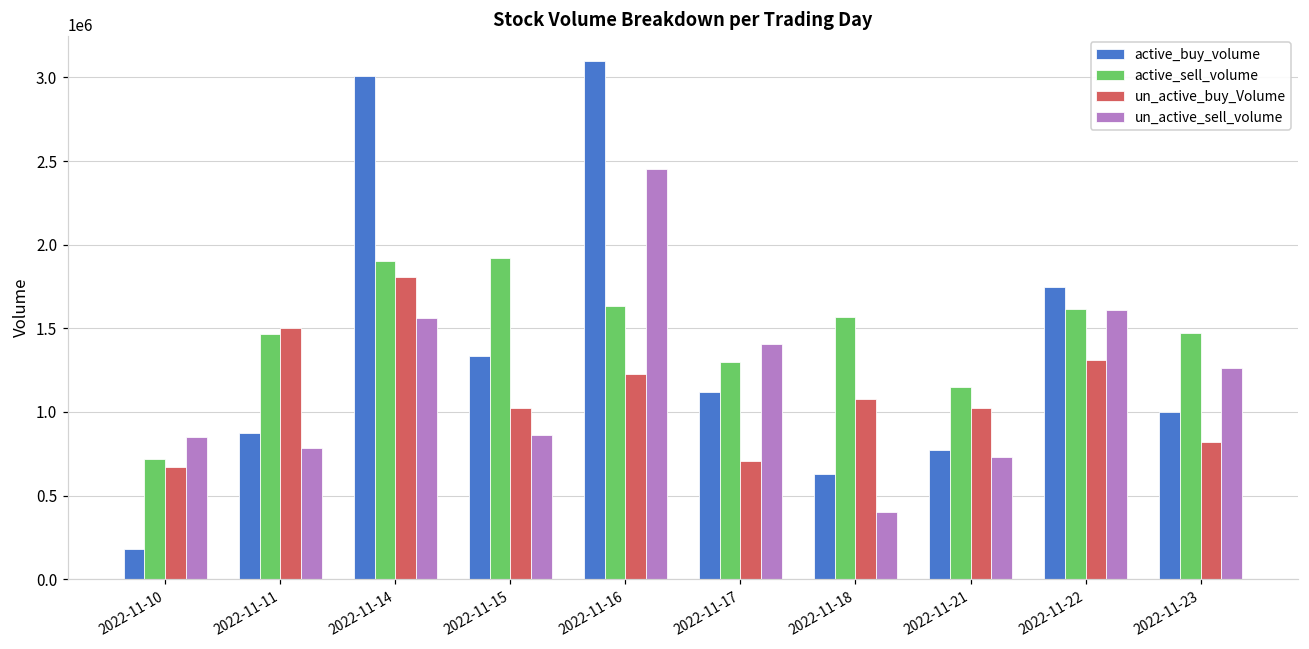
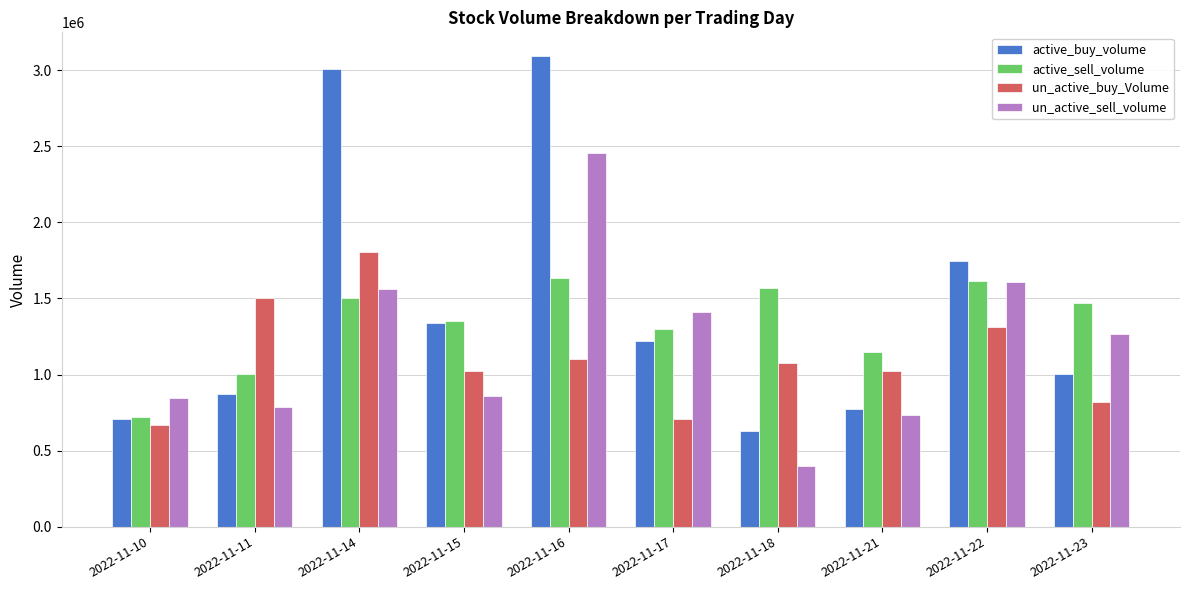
active_buy_volume, 2022-11-10: 180000 -> 710000
active_sell_volume, 2022-11-11: 1470000 -> 1000000
active_sell_volume, 2022-11-14: 1900000 -> 1500000
active_sell_volume, 2022-11-15: 1920000 -> 1350000
un_active_buy_Volume, 2022-11-16: 1230000 -> 1100000
active_buy_volume, 2022-11-17: 1120000 -> 1220000
